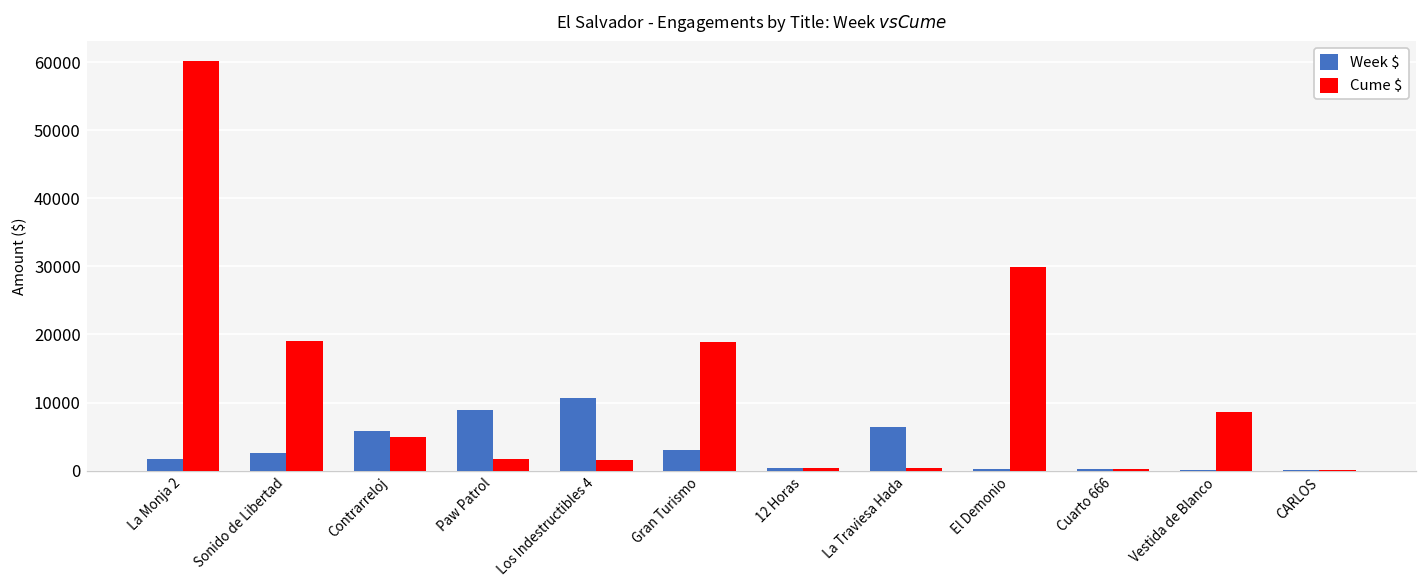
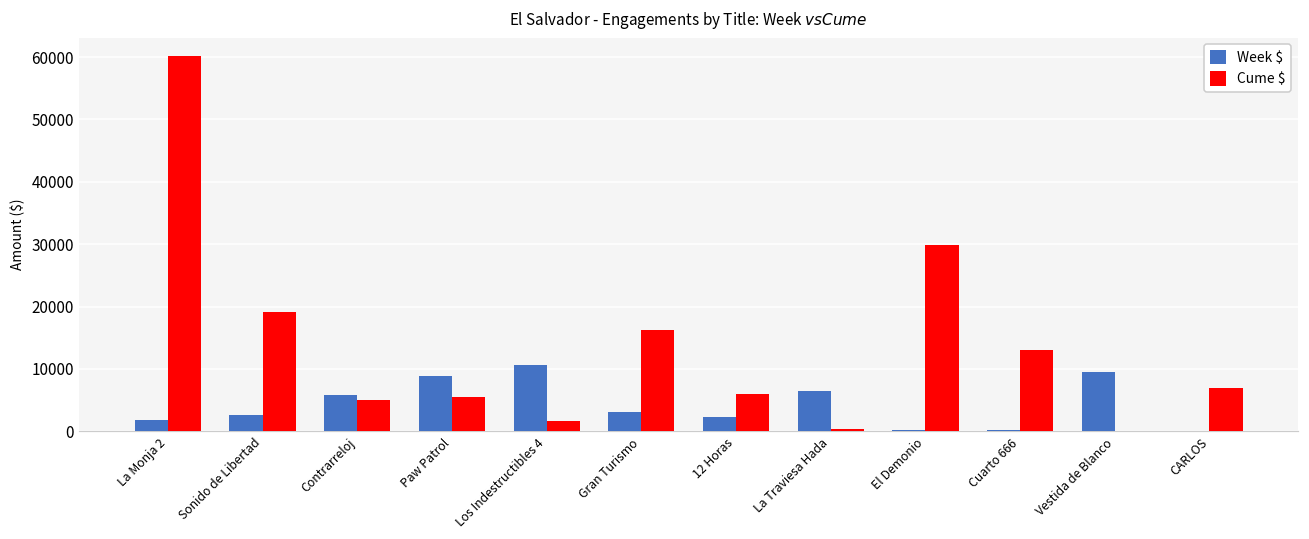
Cume $, Paw Patrol: 2000 -> 6000
Cume $, Gran Turismo: 19000 -> 16000
Week $, 12 Horas: 0 -> 2000
Cume $, 12 Horas: 0 -> 6000
Cume $, Cuarto 666: 0 -> 13000
Week $, Vestida de Blanco: 0 -> 9000
Cume $, Vestida de Blanco: 9000 -> 0
Cume $, CARLOS: 0 -> 7000
